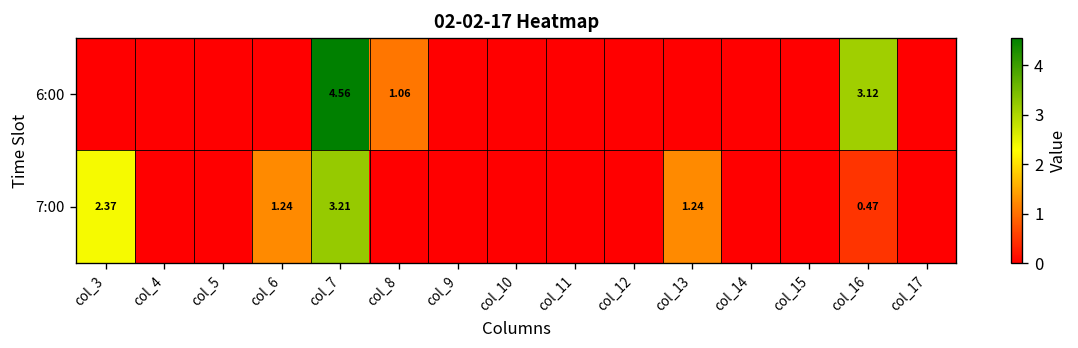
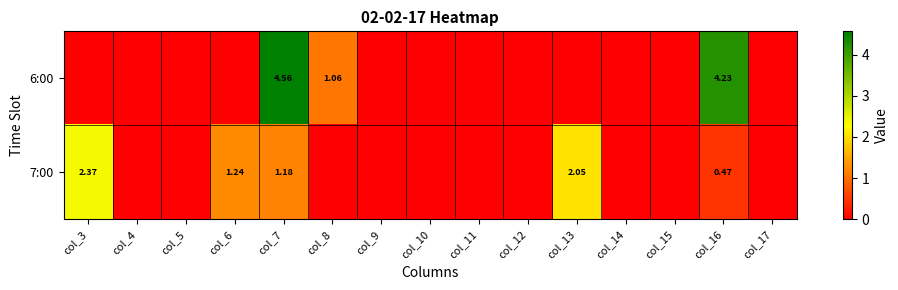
6:00, col_16: 3.12 -> 4.23
7:00, col_7: 3.21 -> 1.18
7:00, col_13: 1.24 -> 2.05
